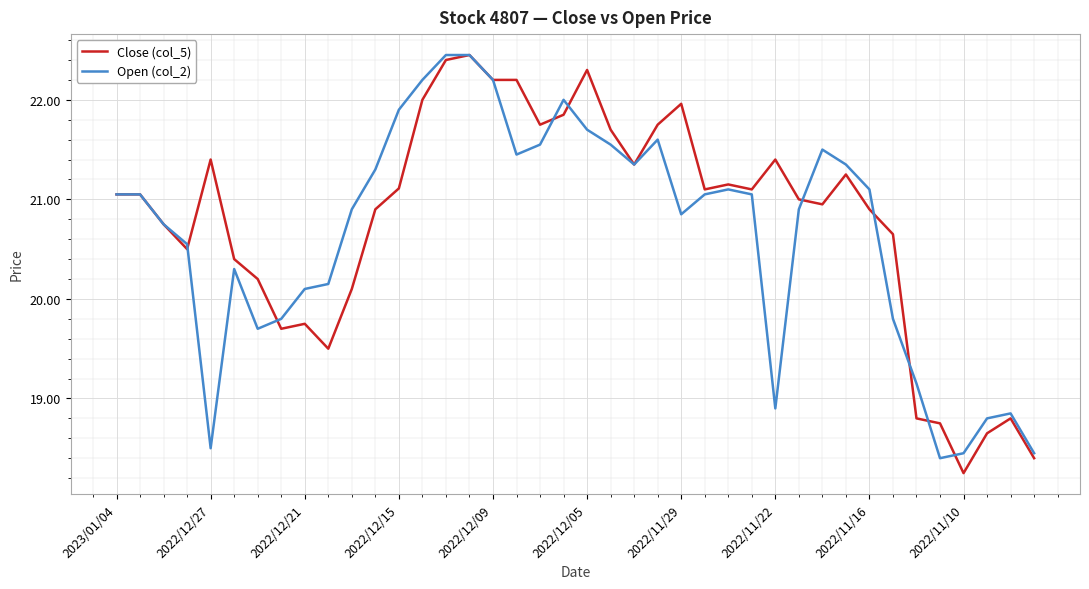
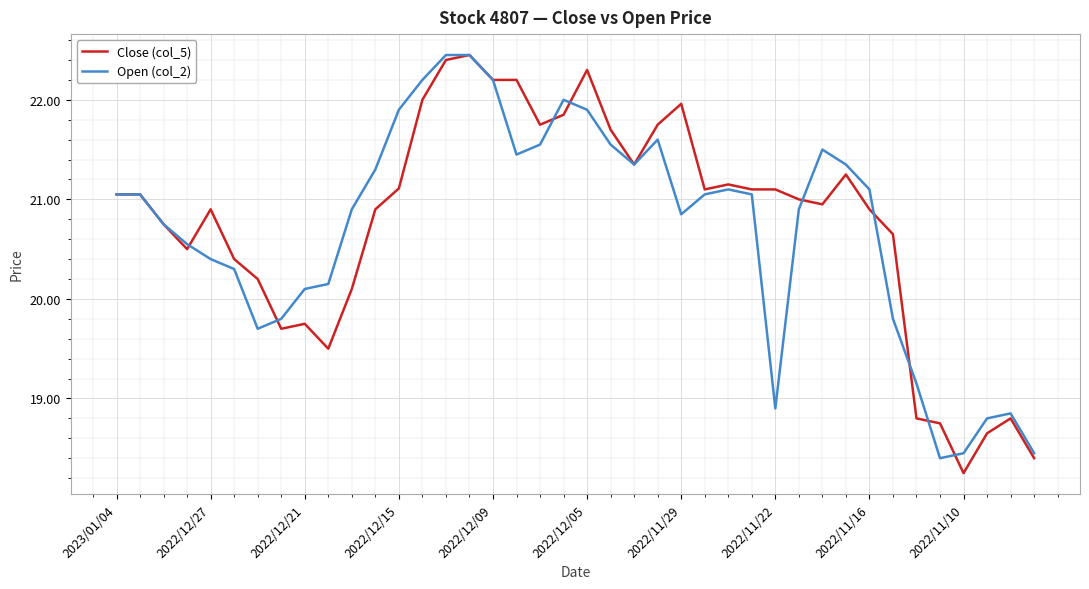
Close (col_5), 2022/12/27: 21.4 -> 20.9
Open (col_2), 2022/12/27: 18.5 -> 20.4
Open (col_2), 2022/12/05: 21.7 -> 21.9
Close (col_5), 2022/11/22: 21.4 -> 21.1
